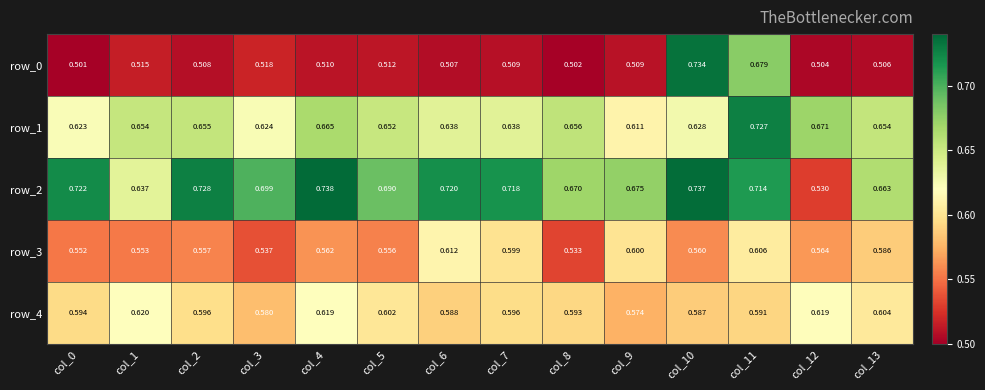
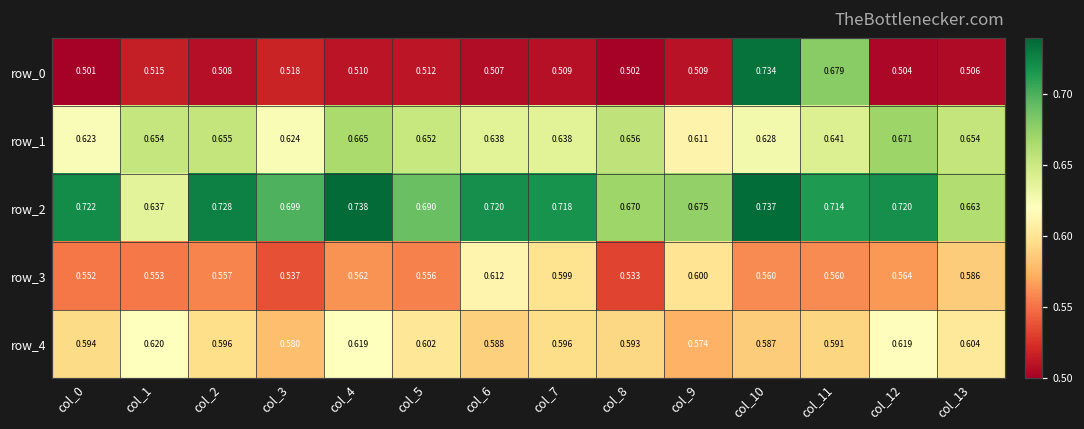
row_1, col_11: 0.727 -> 0.641
row_2, col_12: 0.530 -> 0.720
row_3, col_11: 0.606 -> 0.560
